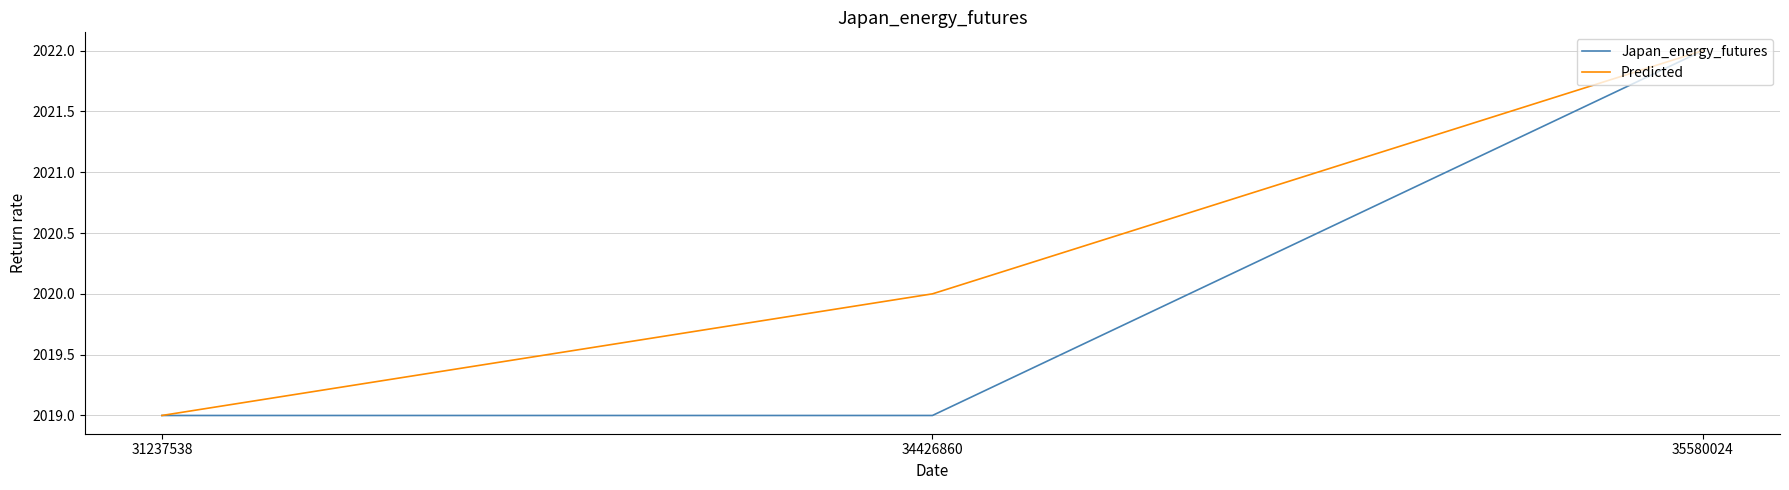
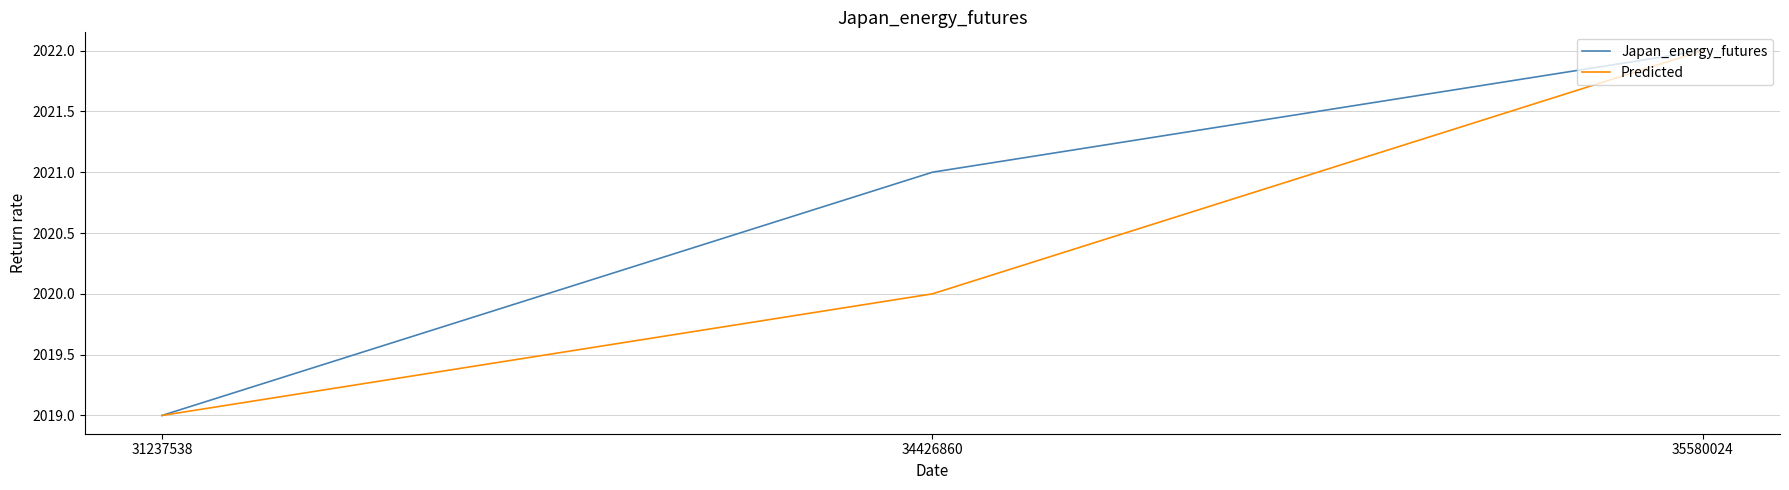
Japan_energy_futures, 34426860: 2019 -> 2021
